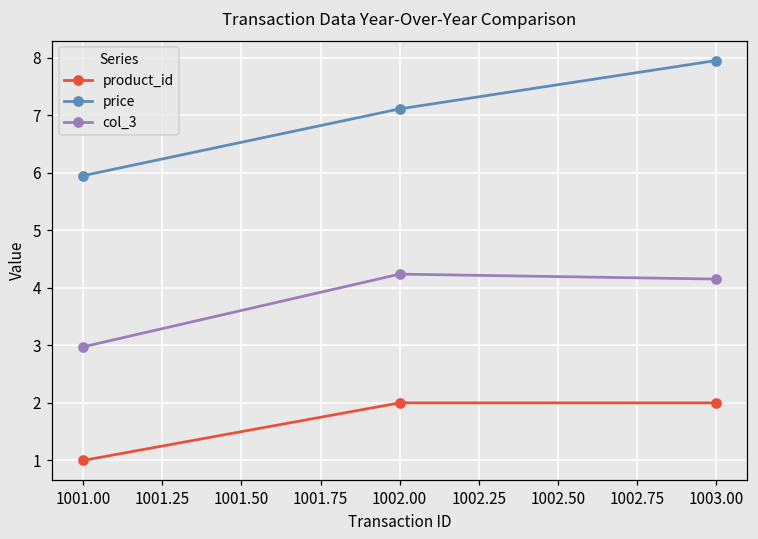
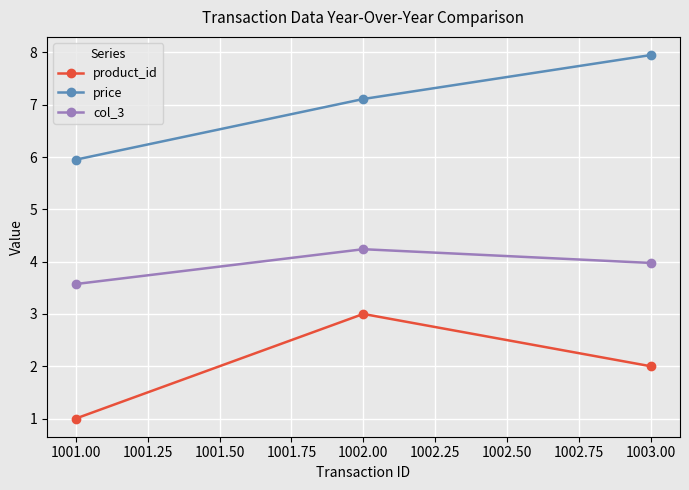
col_3, 1001.00: 3.0 -> 3.6
product_id, 1002.00: 2 -> 3
col_3, 1003.00: 4.2 -> 4.0
